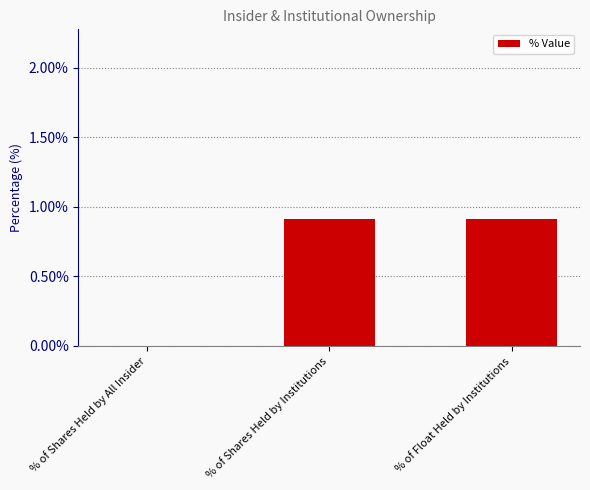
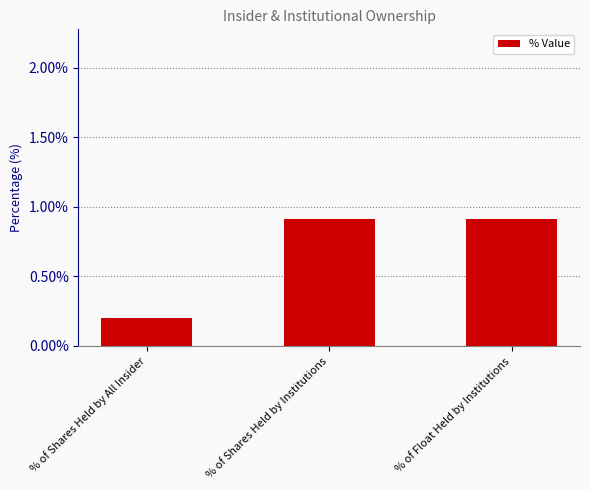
% of Shares Held by All Insider: 0.0% -> 0.2%
